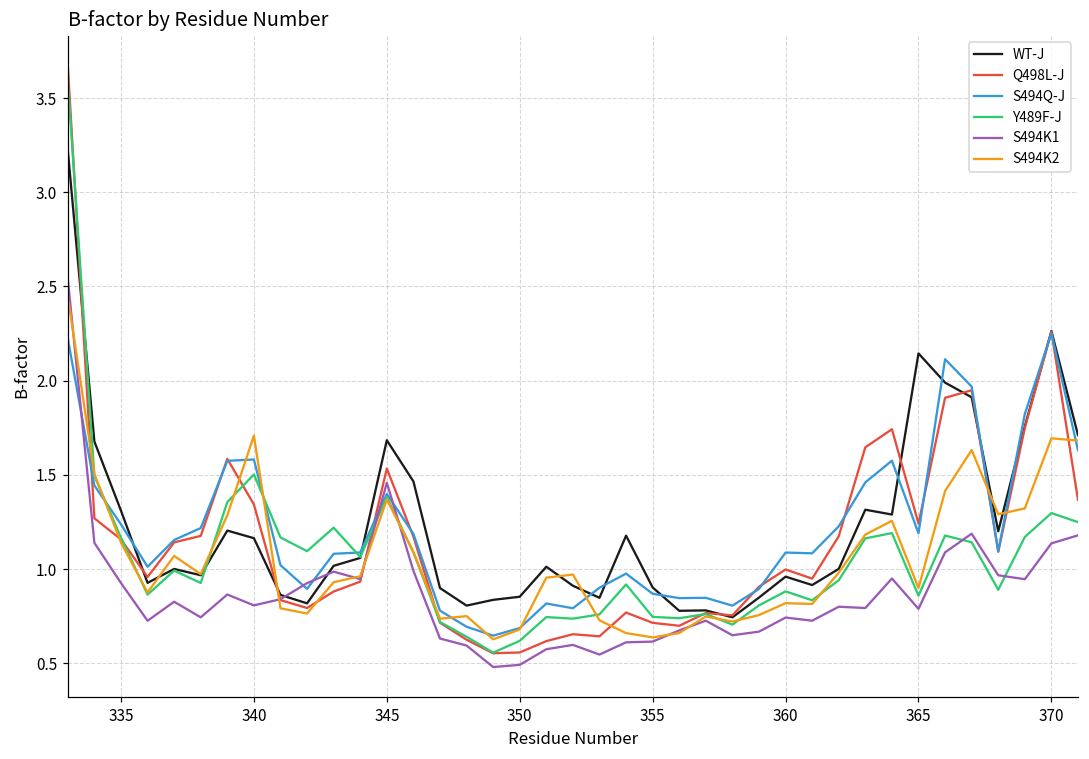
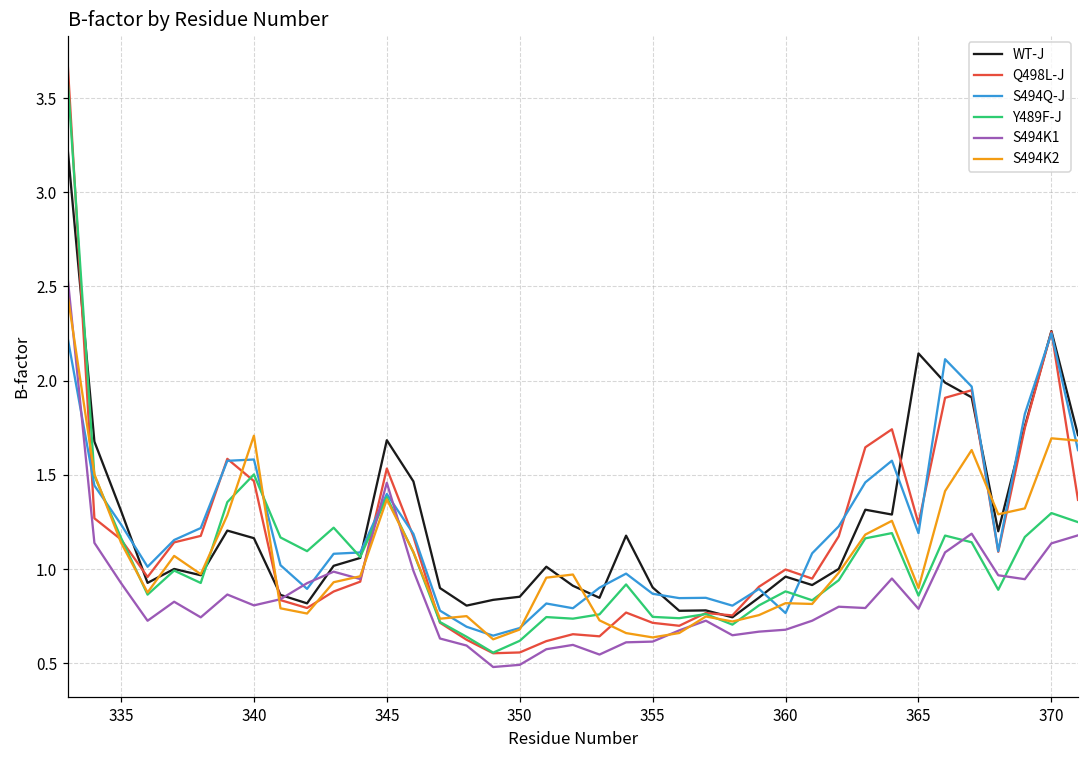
Q498L-J, 340: 1.34 -> 1.47
S494Q-J, 360: 1.09 -> 0.77
S494K1, 360: 0.74 -> 0.68
